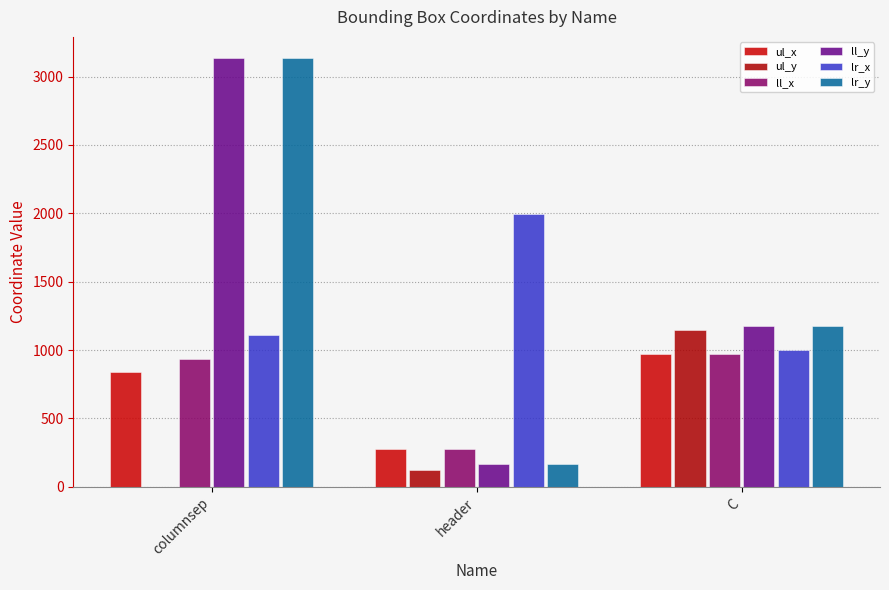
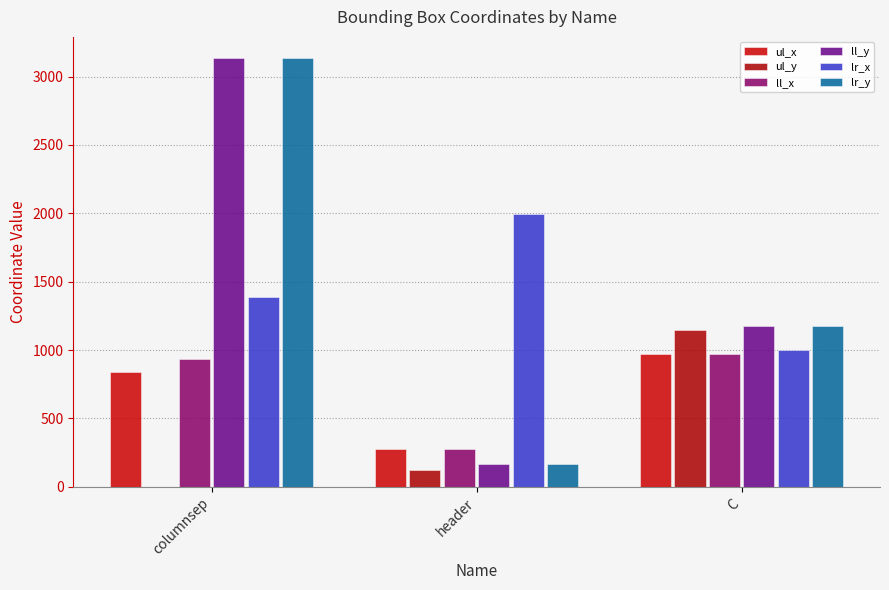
lr_x, columnsep: 1110 -> 1390
